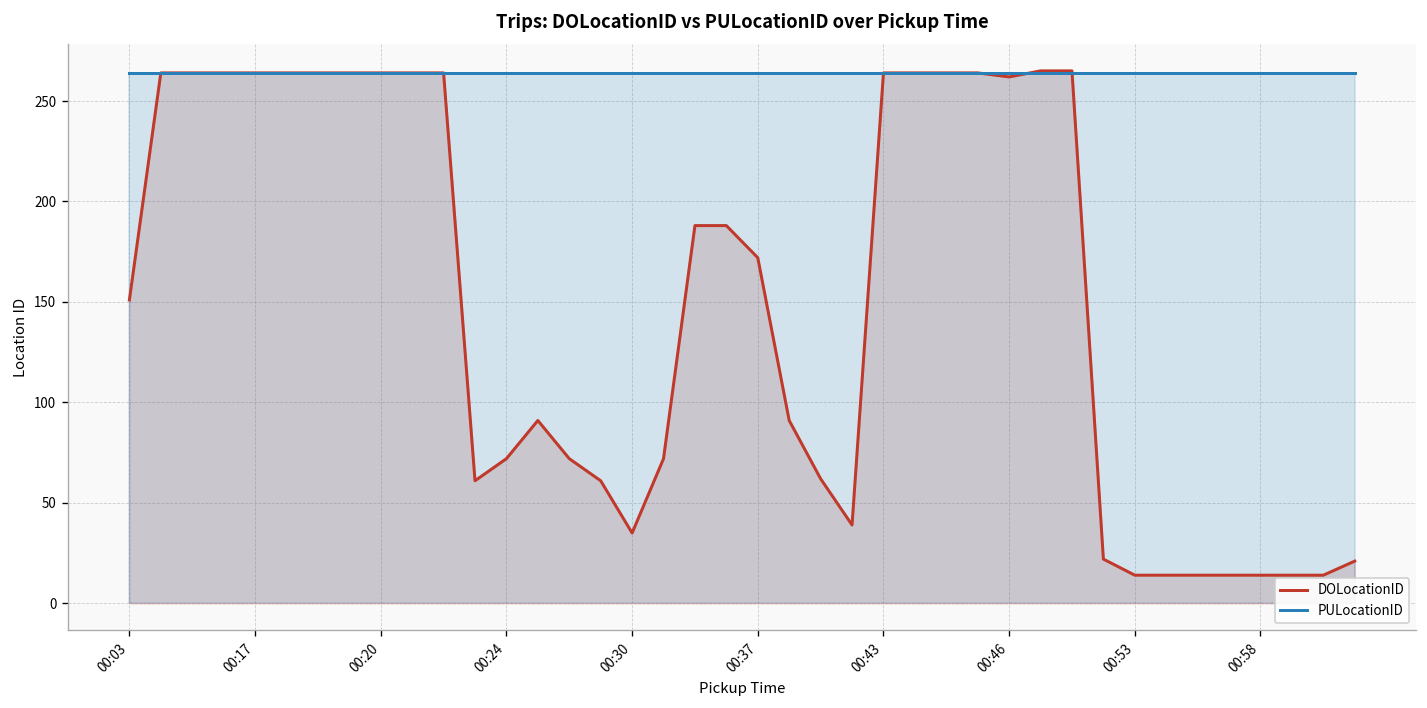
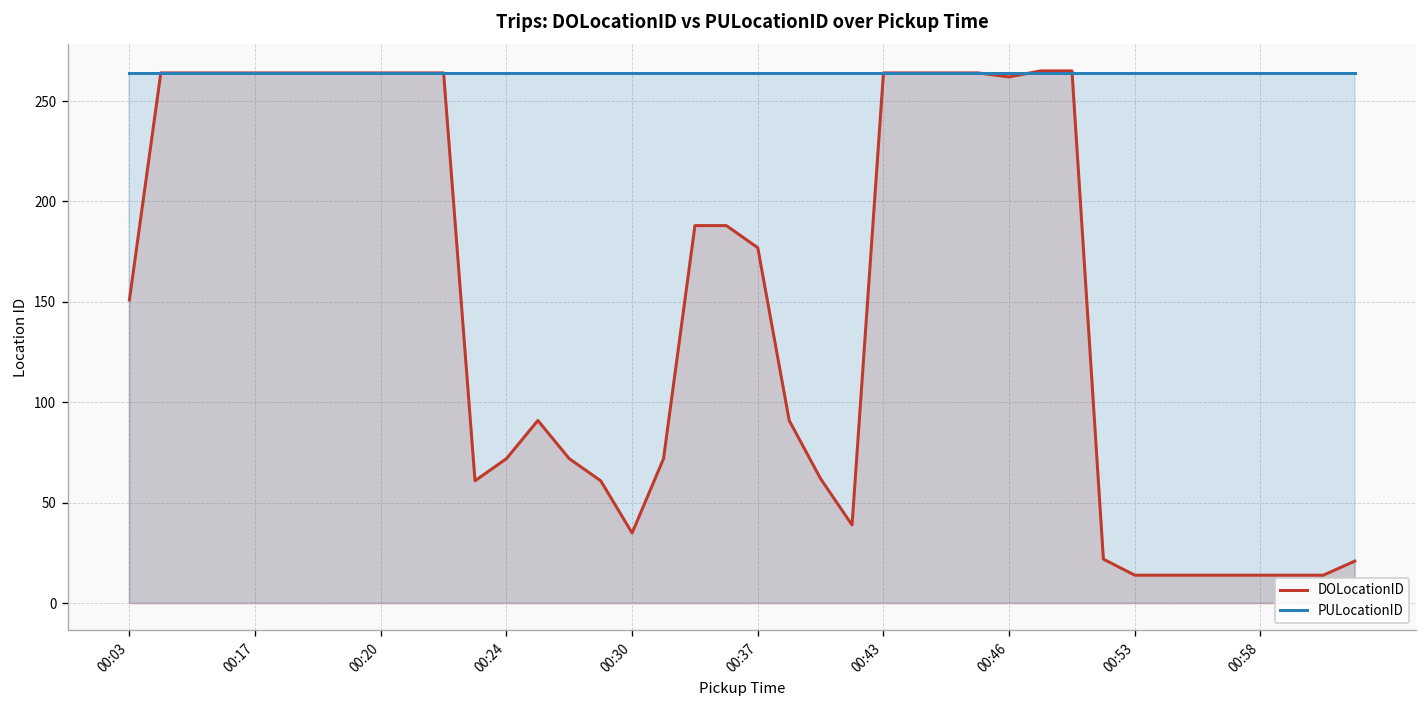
DOLocationID, 00:37: 172 -> 177
